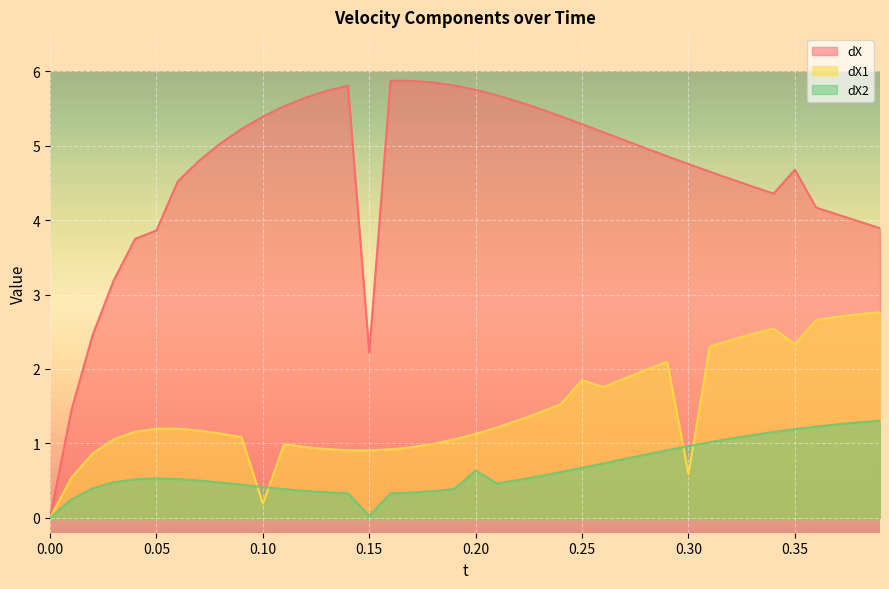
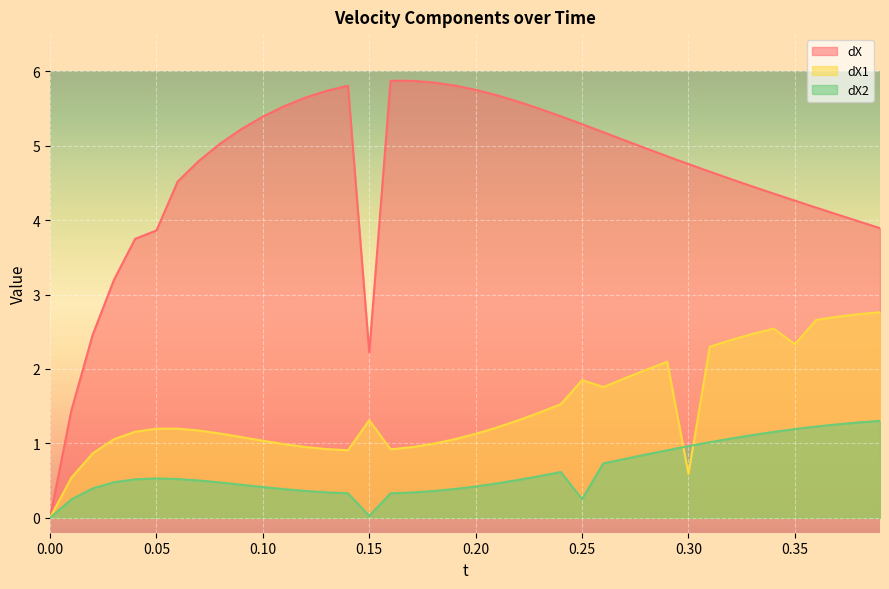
dX1, 0.10: 0.2 -> 1.0
dX1, 0.15: 0.9 -> 1.3
dX2, 0.20: 0.6 -> 0.4
dX2, 0.25: 0.7 -> 0.3
dX, 0.35: 4.7 -> 4.3
